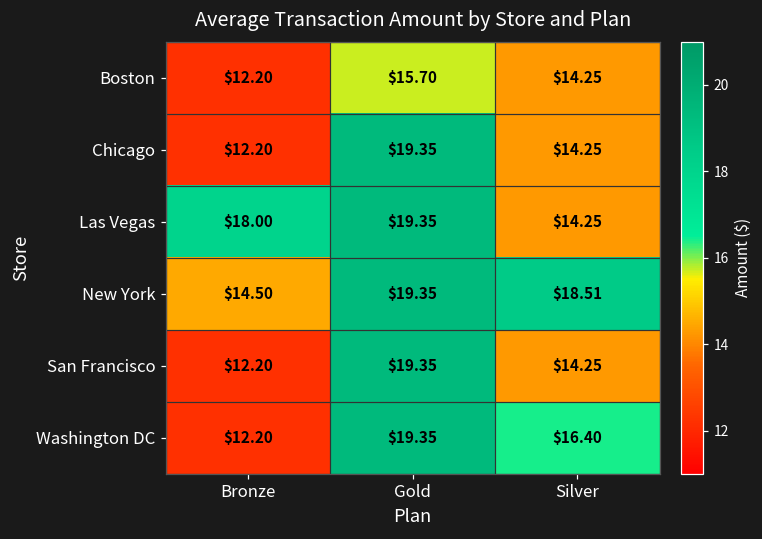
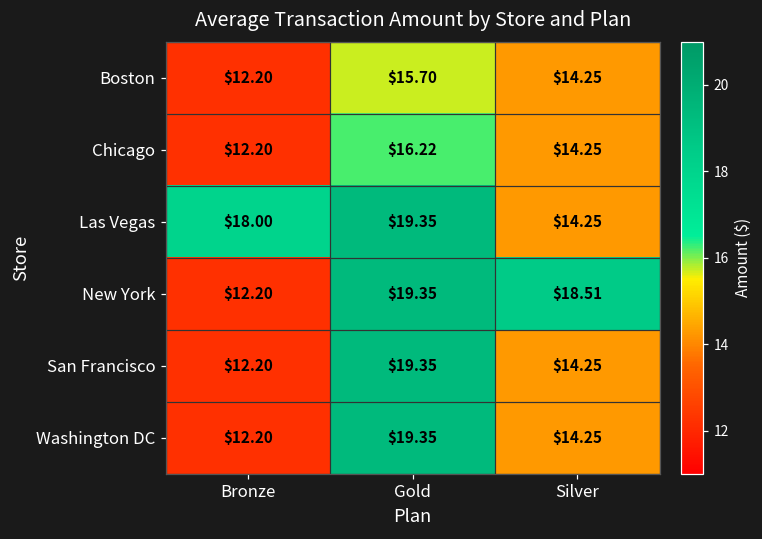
Chicago, Gold: $19.35 -> $16.22
New York, Bronze: $14.50 -> $12.20
Washington DC, Silver: $16.40 -> $14.25
